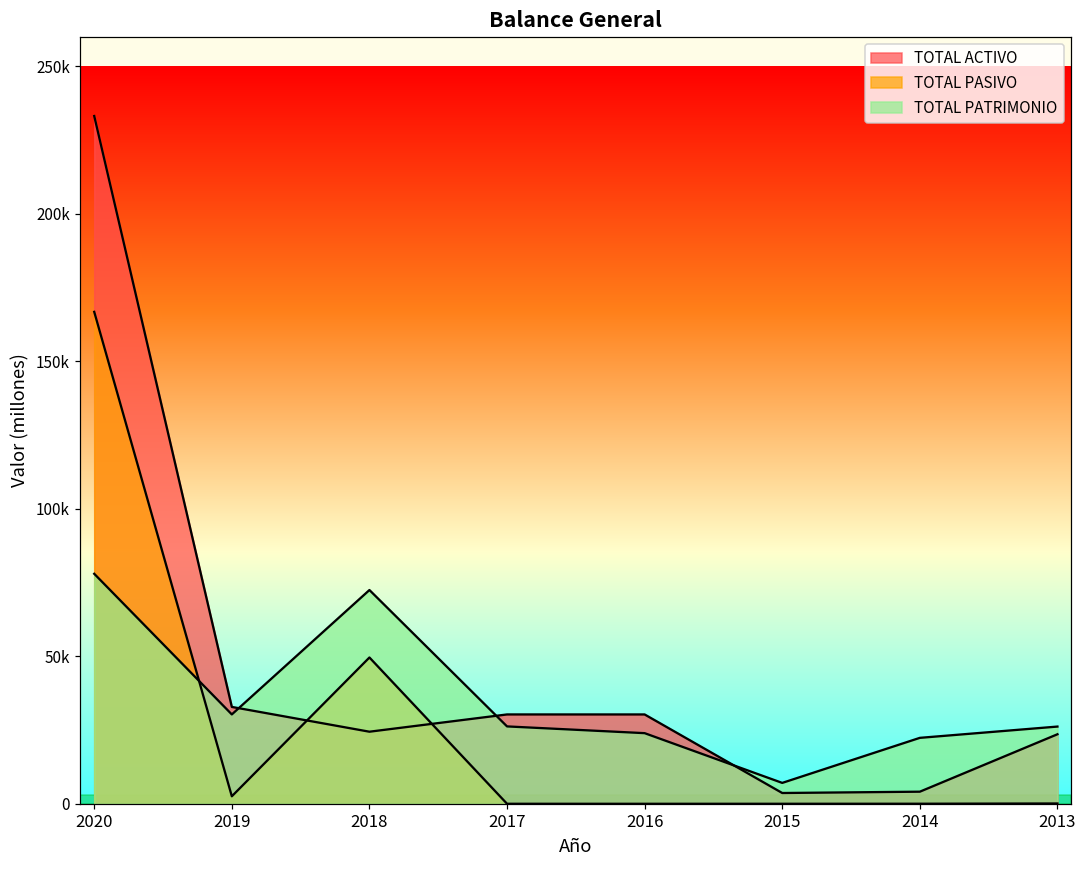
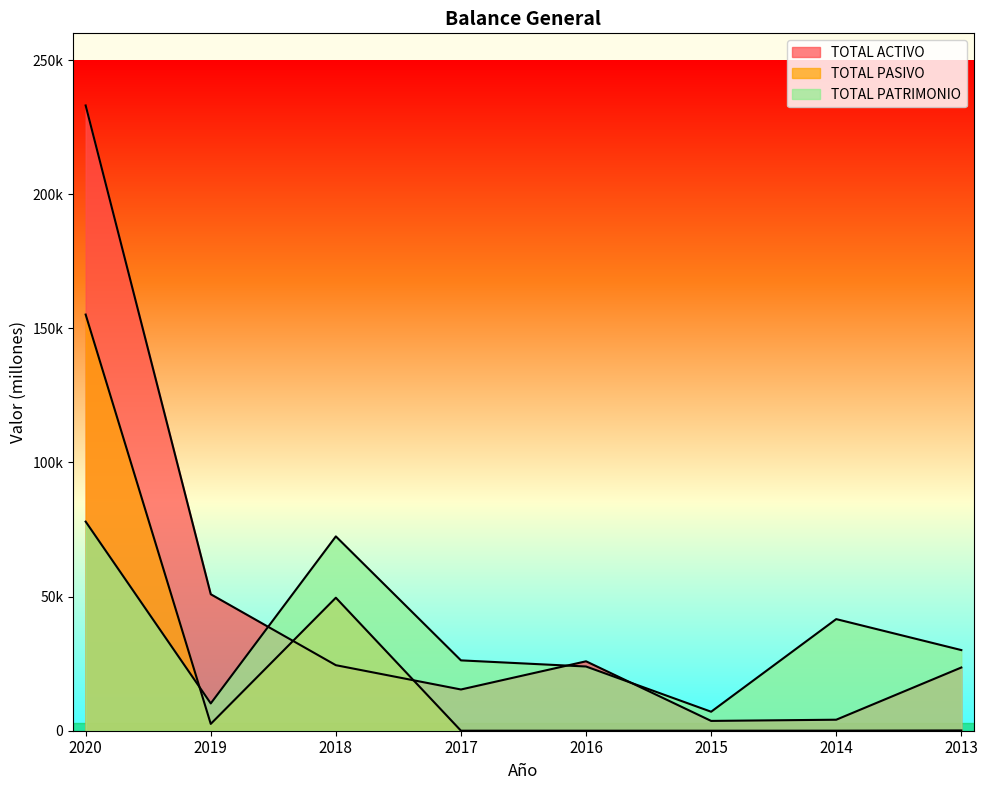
TOTAL PASIVO, 2020: 167000 -> 155000
TOTAL ACTIVO, 2019: 33000 -> 51000
TOTAL PATRIMONIO, 2019: 30000 -> 10000
TOTAL ACTIVO, 2017: 30000 -> 15000
TOTAL ACTIVO, 2016: 30000 -> 26000
TOTAL PATRIMONIO, 2014: 22000 -> 42000
TOTAL PATRIMONIO, 2013: 26000 -> 30000
